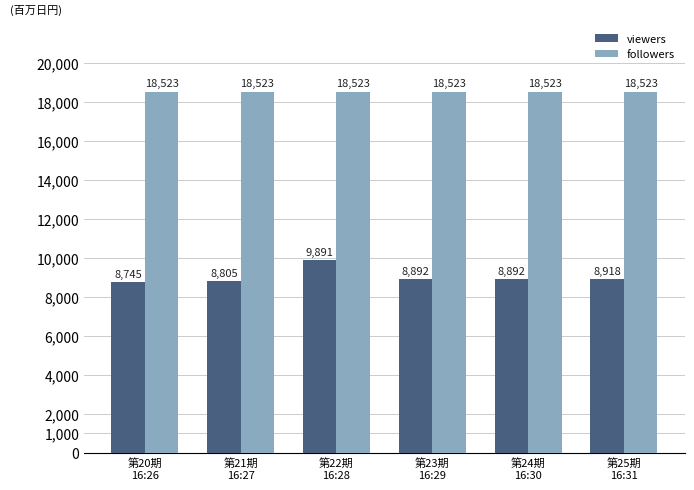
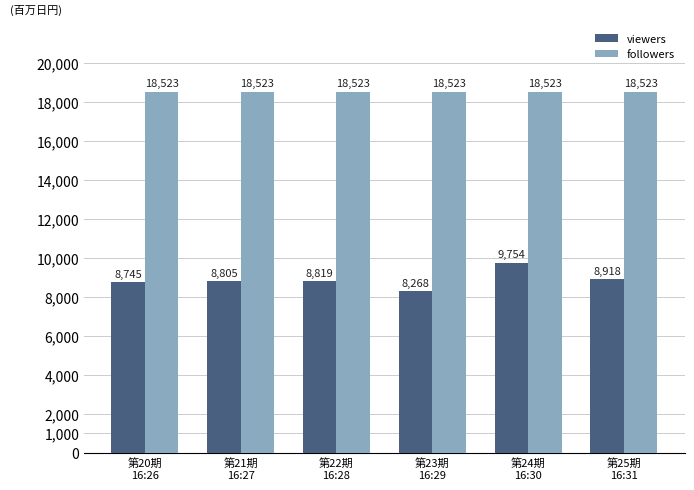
viewers, 第22期 16:28: 9,891 -> 8,819
viewers, 第23期 16:29: 8,892 -> 8,268
viewers, 第24期 16:30: 8,892 -> 9,754
